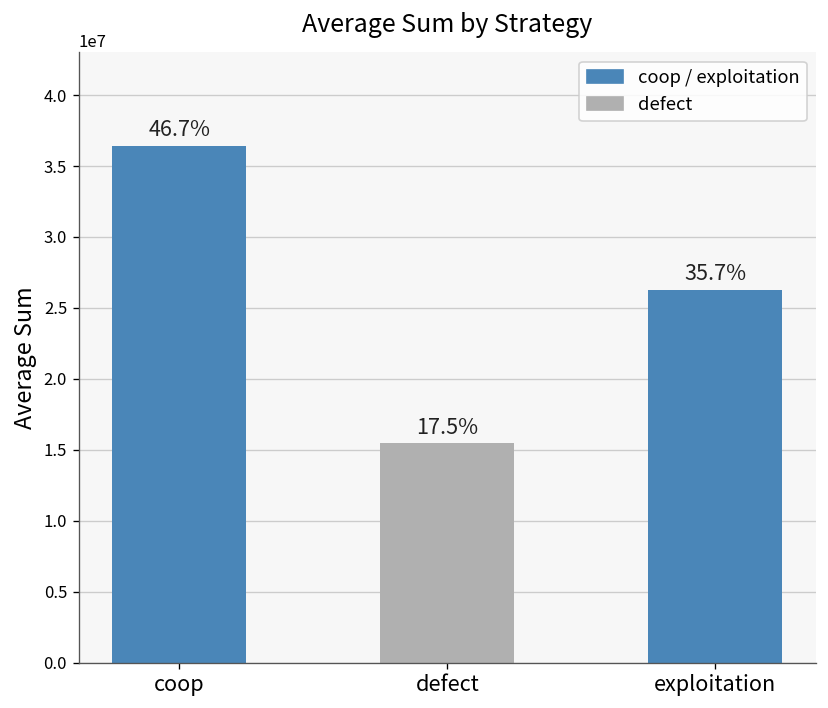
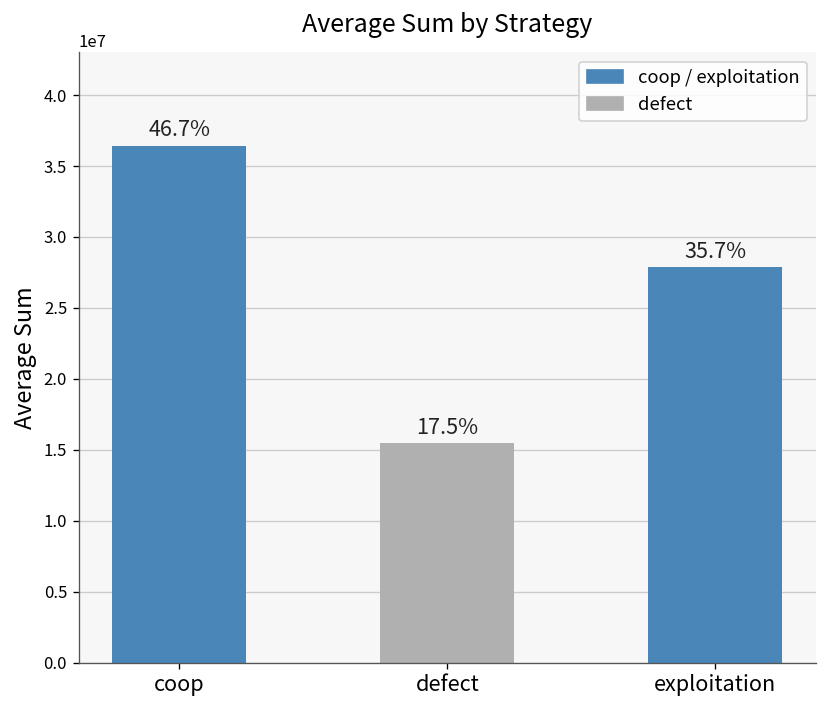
exploitation: 26300000 -> 27900000
